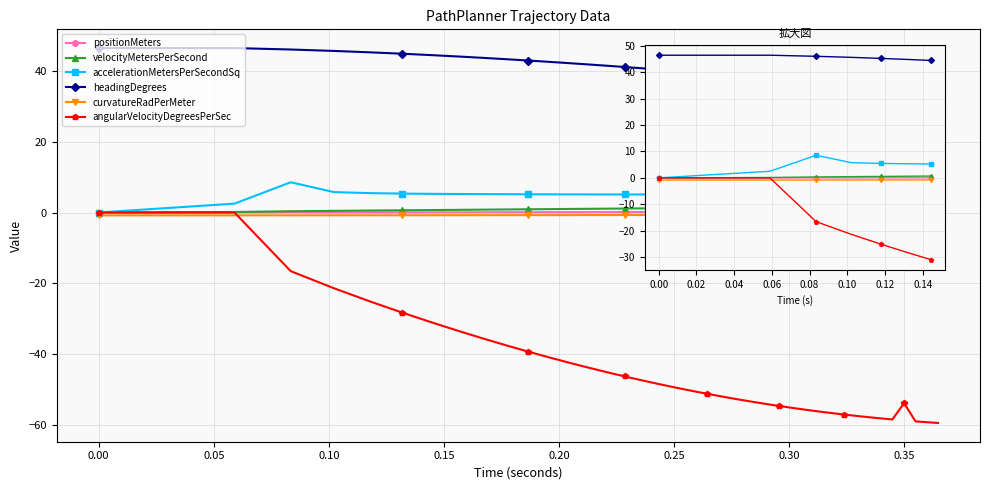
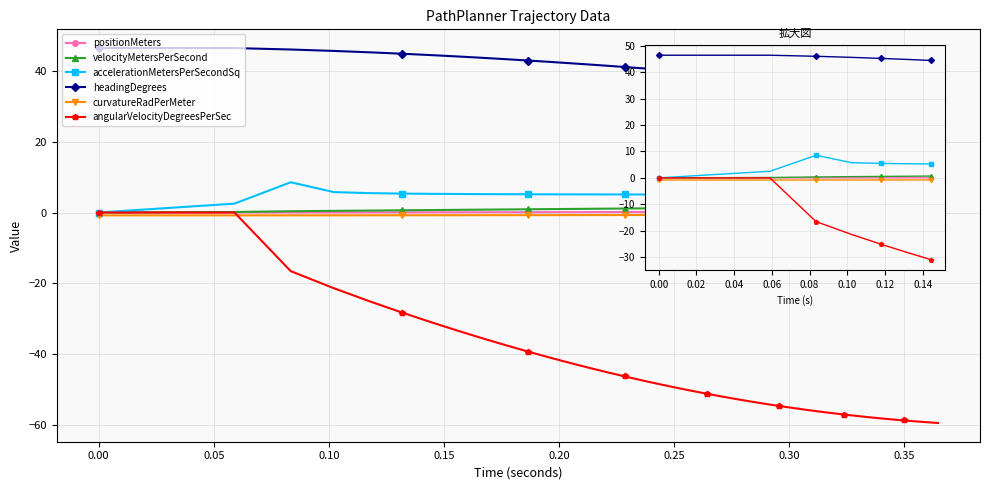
PathPlanner Trajectory Data, angularVelocityDegreesPerSec, 0.35: -54 -> -59
